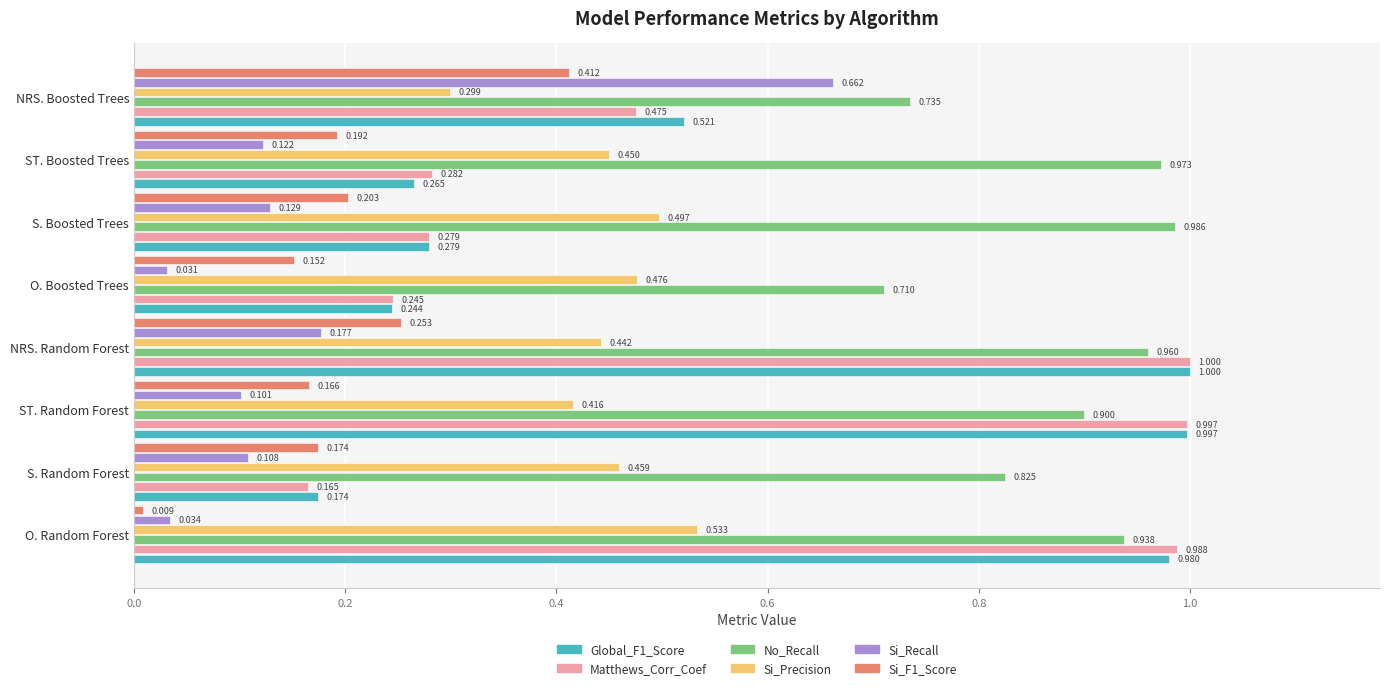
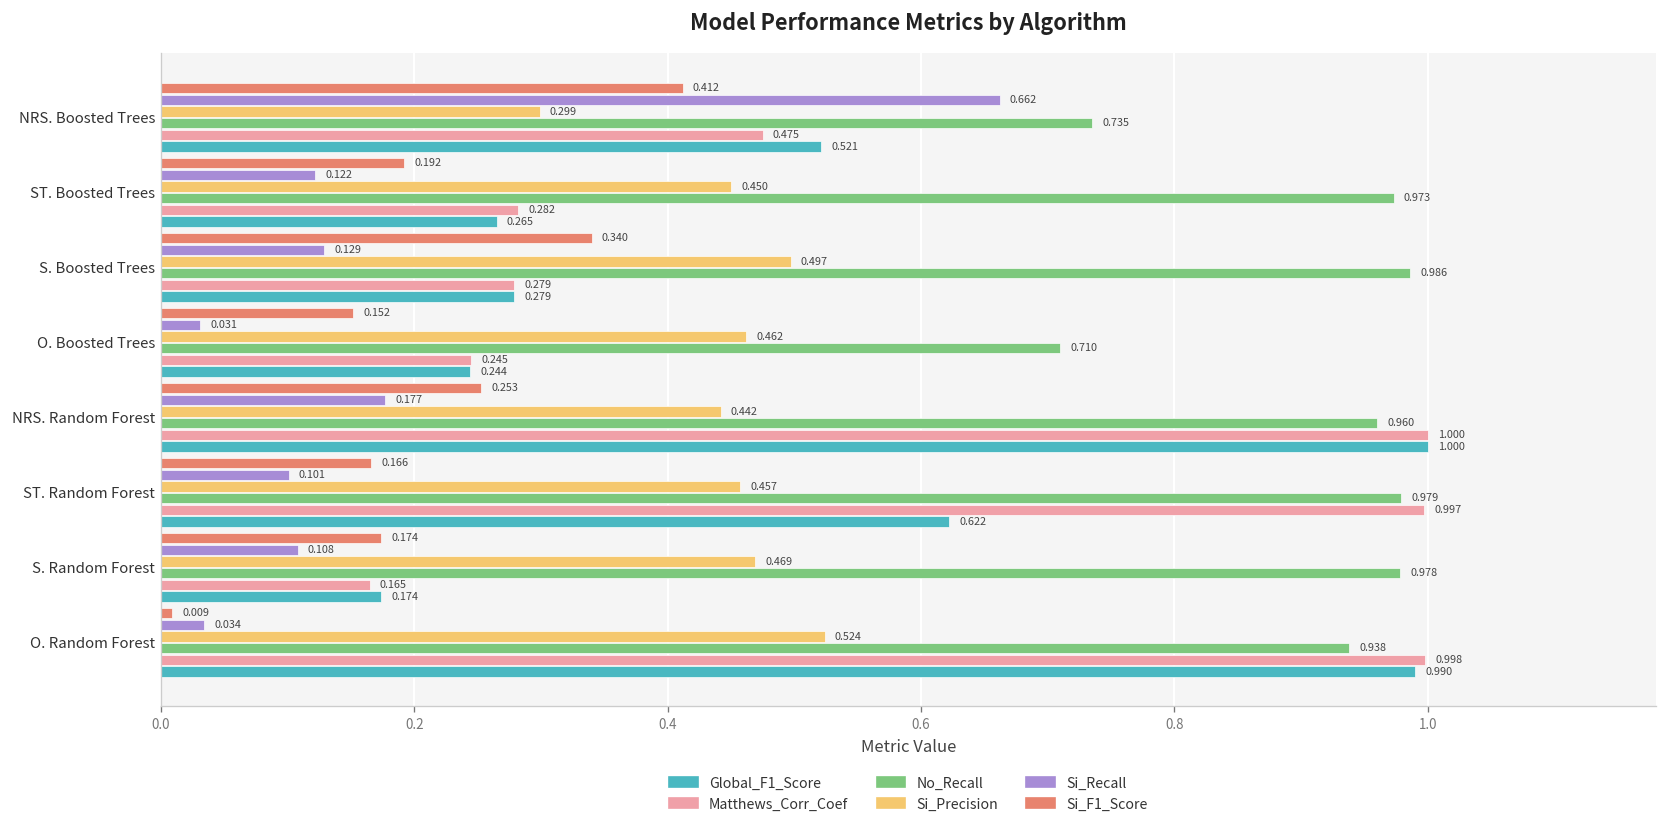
Si_F1_Score, S. Boosted Trees: 0.203 -> 0.340
Si_Precision, O. Boosted Trees: 0.476 -> 0.462
Si_Precision, ST. Random Forest: 0.416 -> 0.457
No_Recall, ST. Random Forest: 0.900 -> 0.979
Global_F1_Score, ST. Random Forest: 0.997 -> 0.622
Si_Precision, S. Random Forest: 0.459 -> 0.469
No_Recall, S. Random Forest: 0.825 -> 0.978
Si_Precision, O. Random Forest: 0.533 -> 0.524
Matthews_Corr_Coef, O. Random Forest: 0.988 -> 0.998
Global_F1_Score, O. Random Forest: 0.980 -> 0.990
